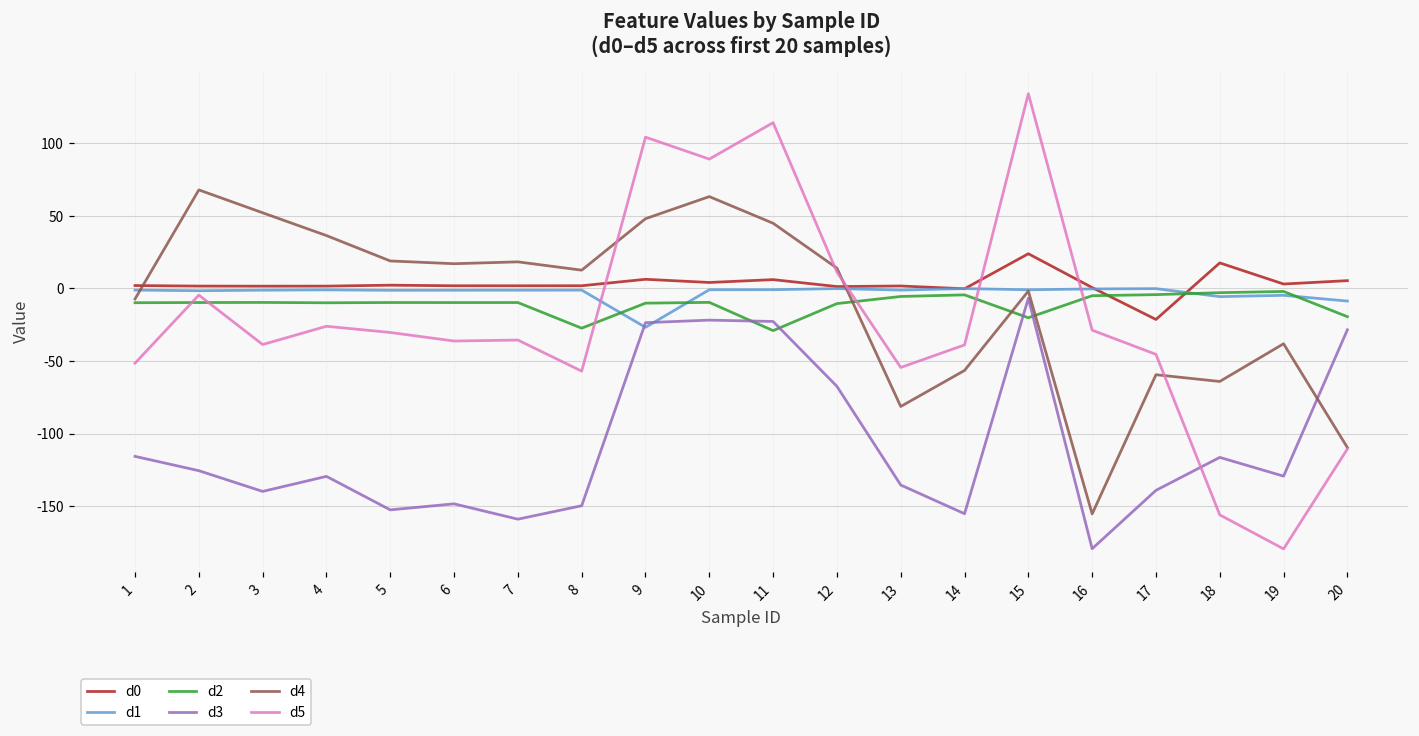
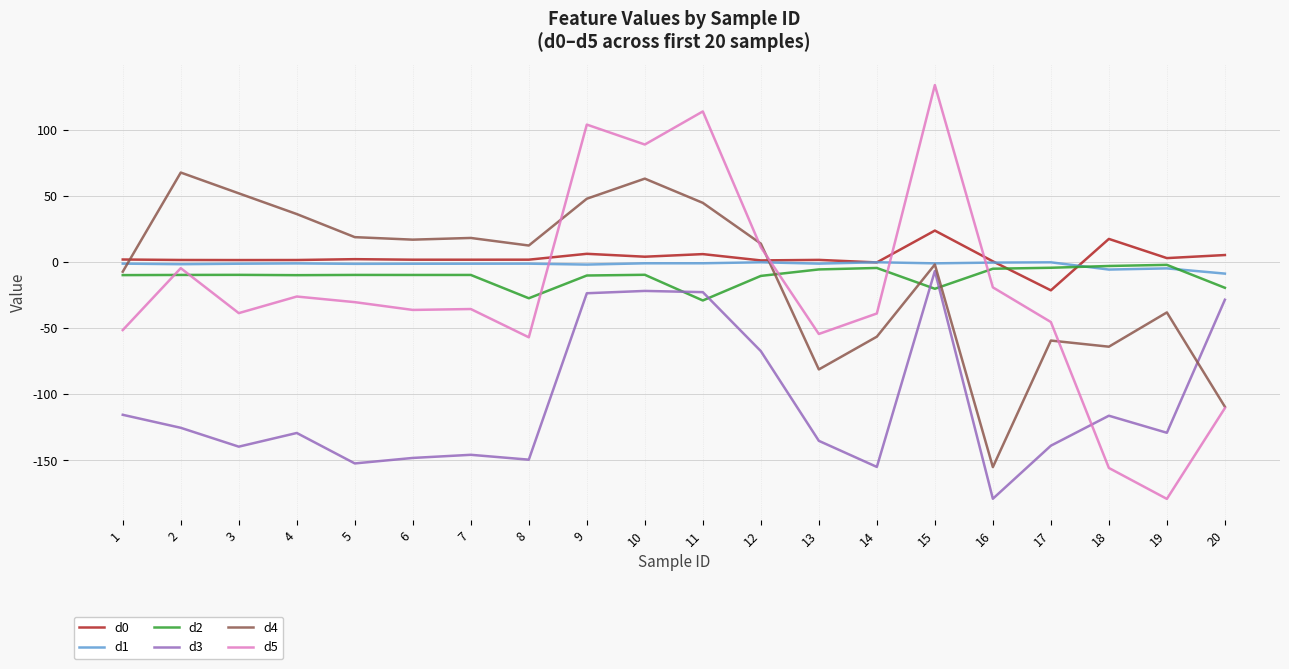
d3, 7: -159 -> -146
d1, 9: -27 -> -2
d5, 16: -29 -> -19
